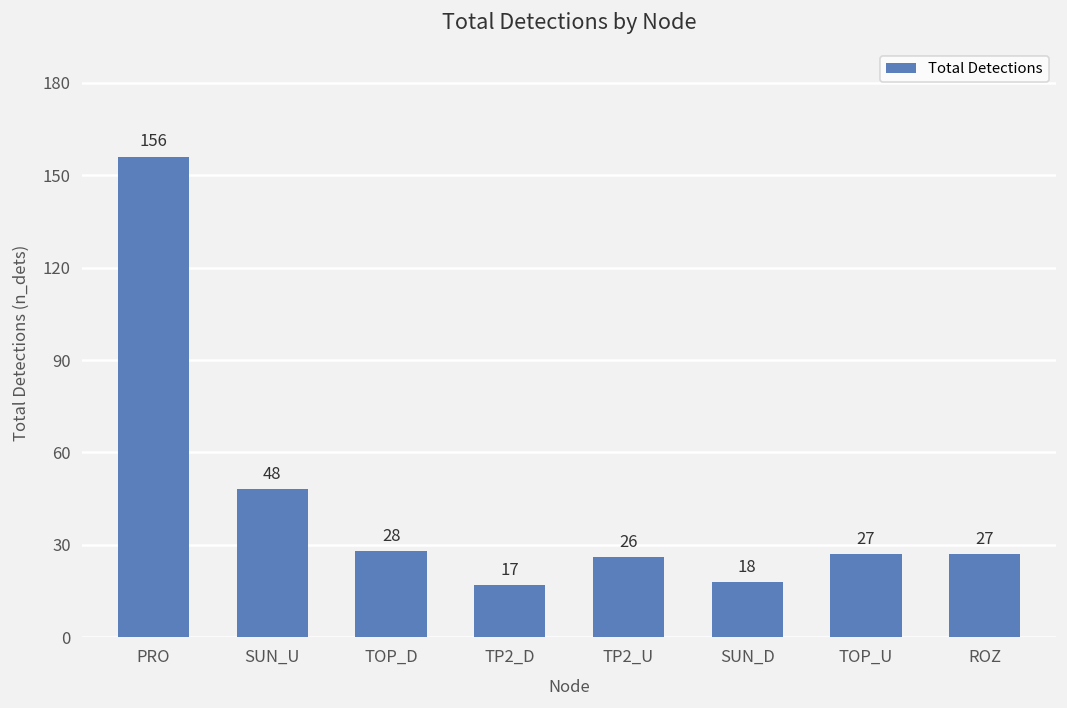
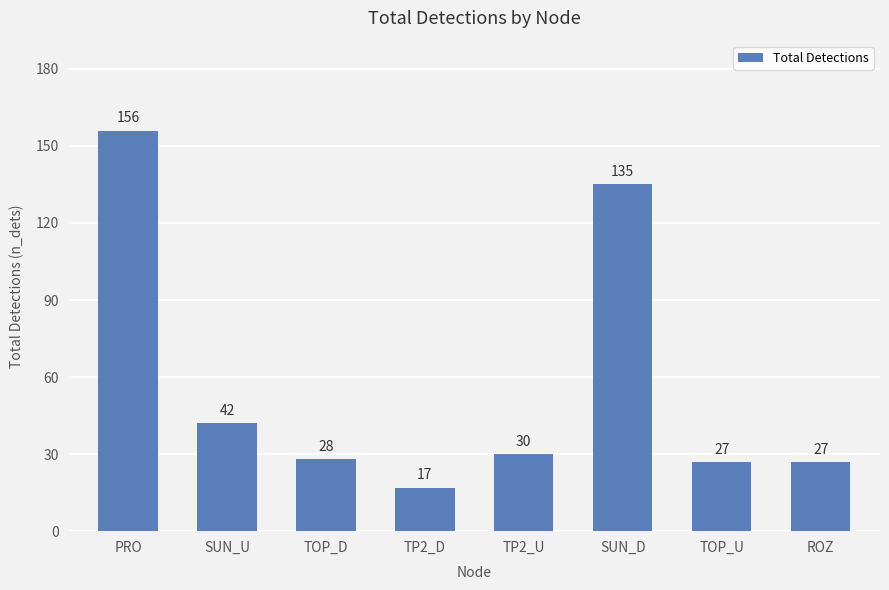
SUN_U: 48 -> 42
TP2_U: 26 -> 30
SUN_D: 18 -> 135
